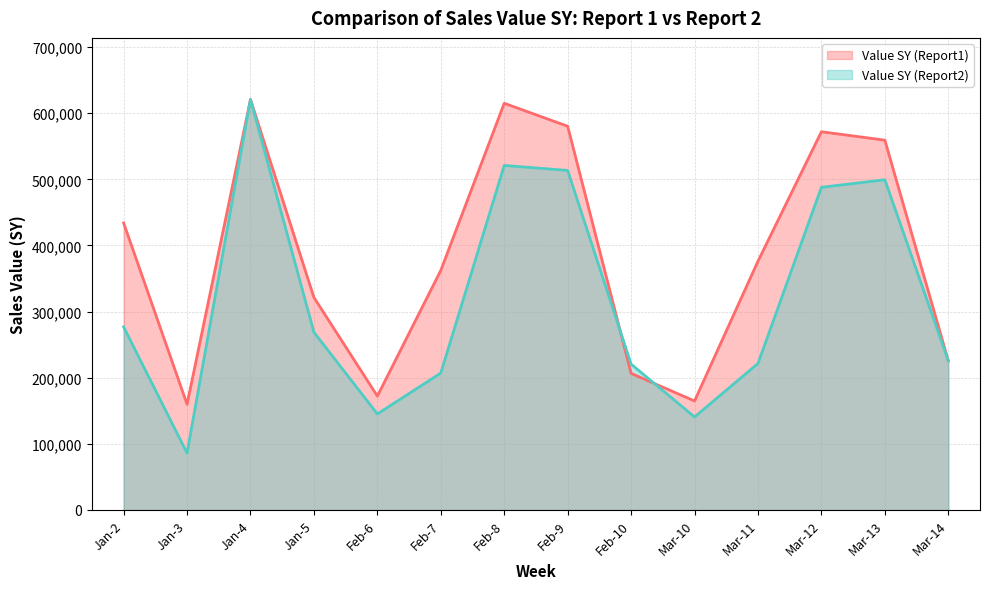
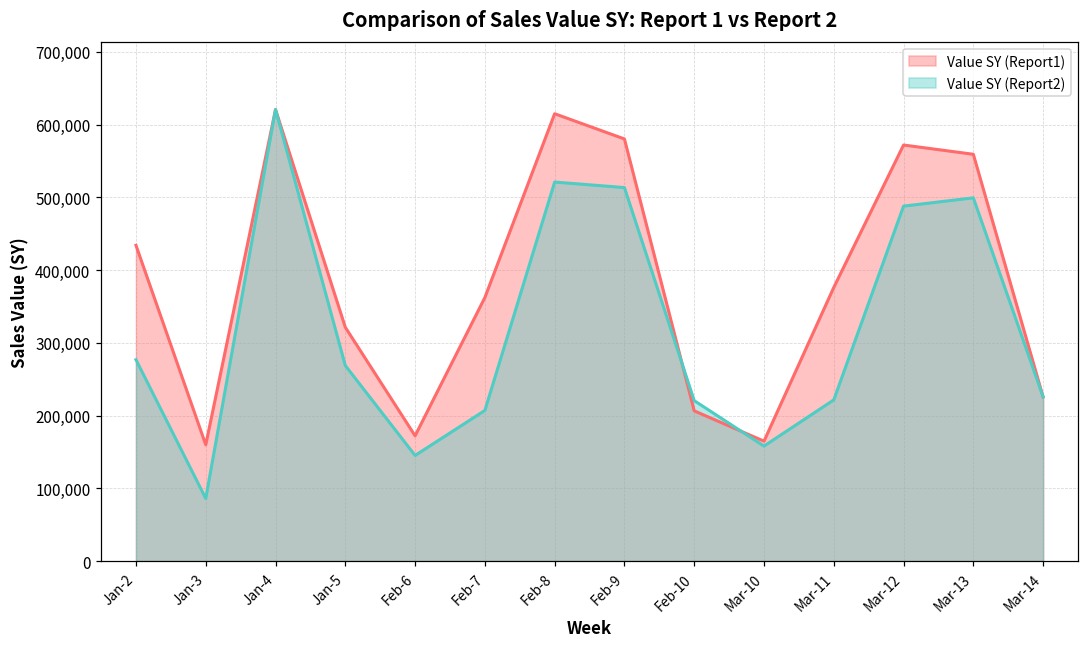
Value SY (Report2), Mar-10: 140,000 -> 160,000
